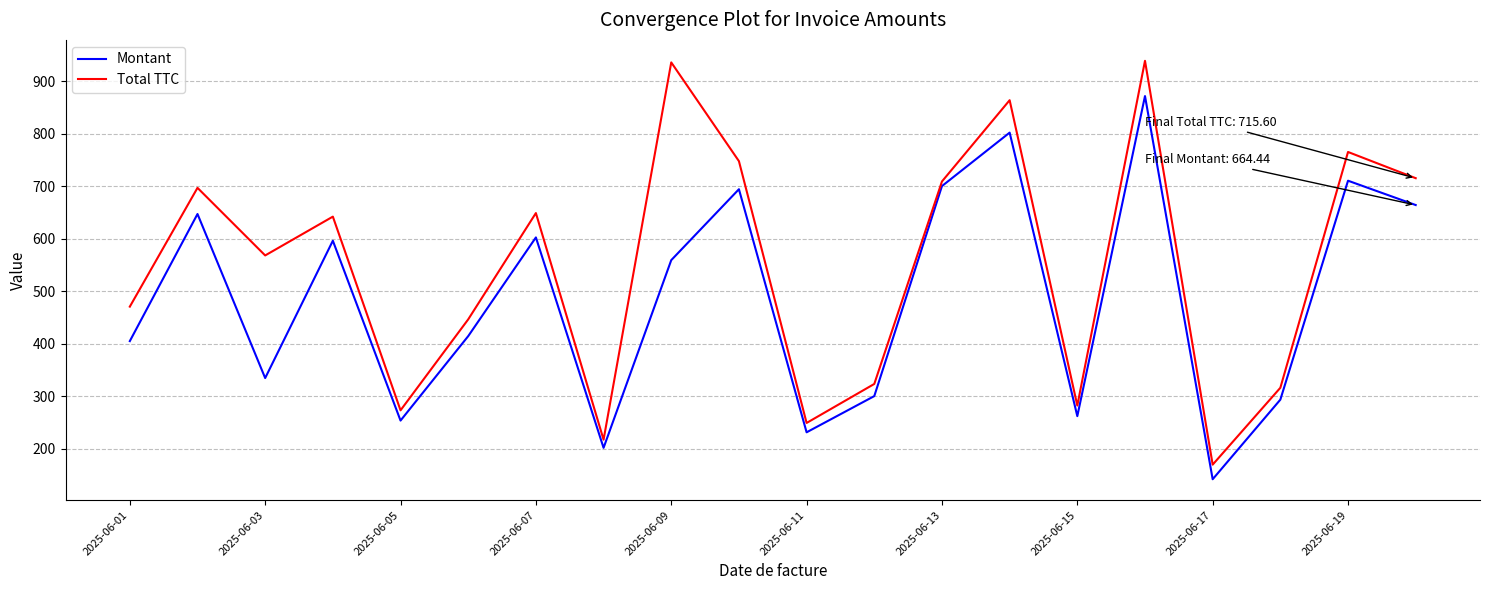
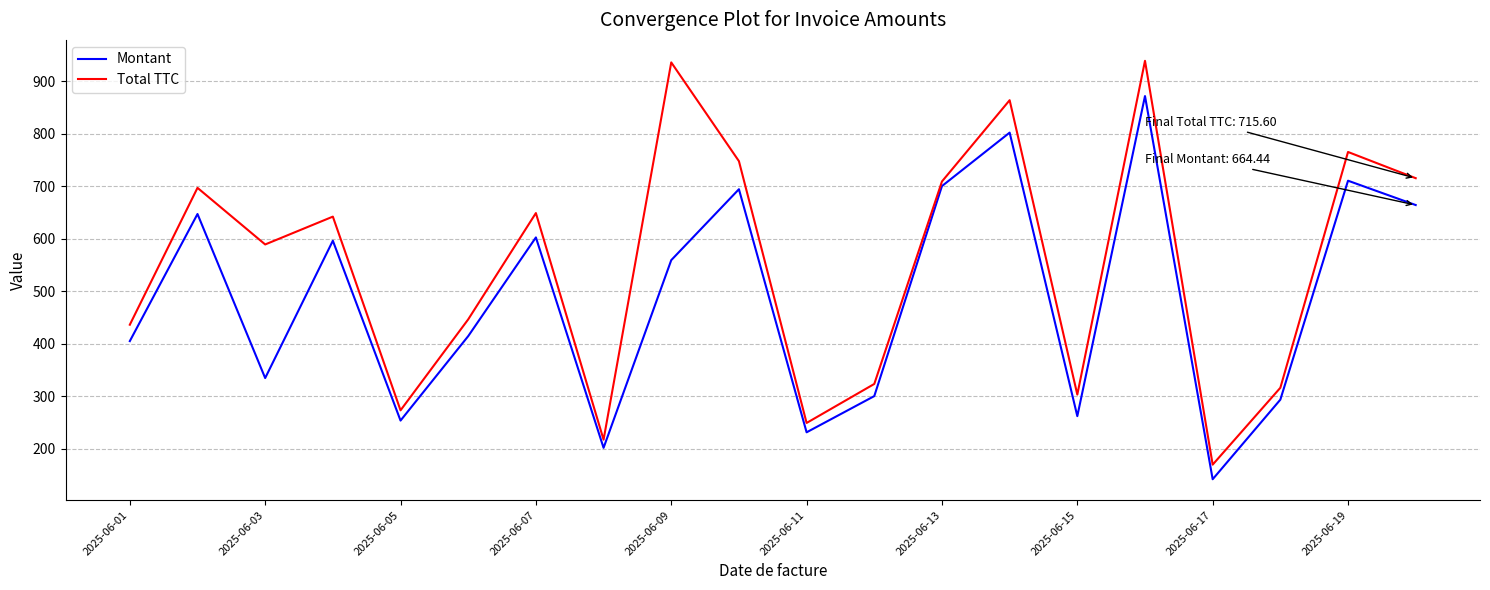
Total TTC, 2025-06-01: 470 -> 440
Total TTC, 2025-06-03: 570 -> 590
Total TTC, 2025-06-15: 280 -> 300
